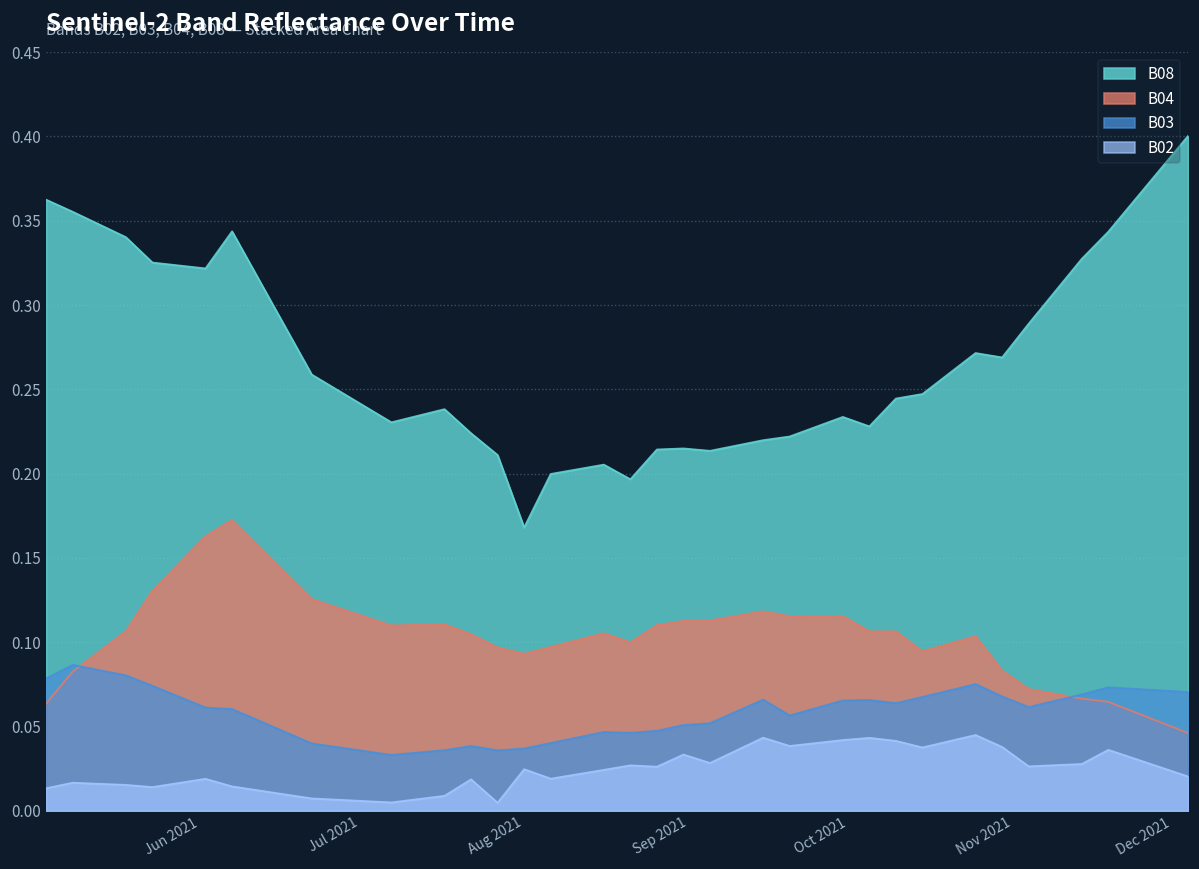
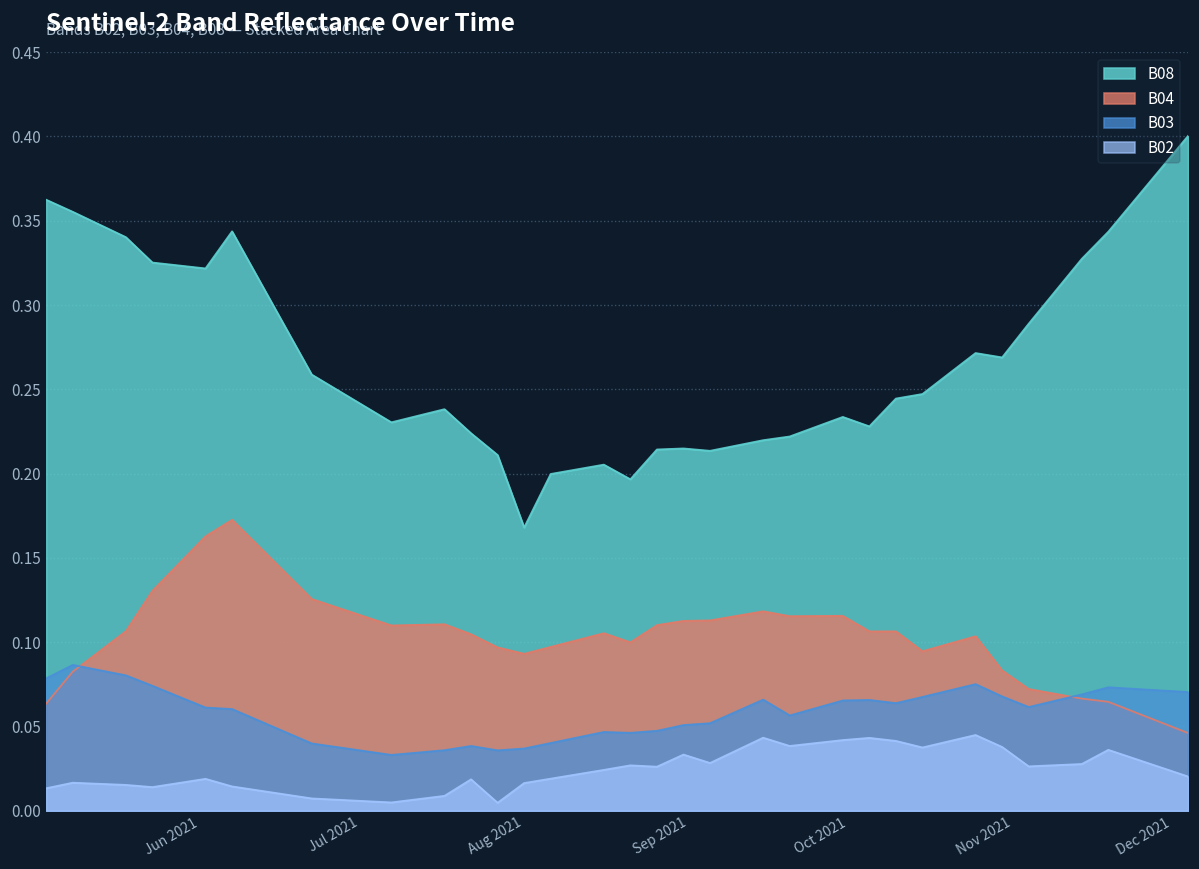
B02, Aug 2021: 0.025 -> 0.016
